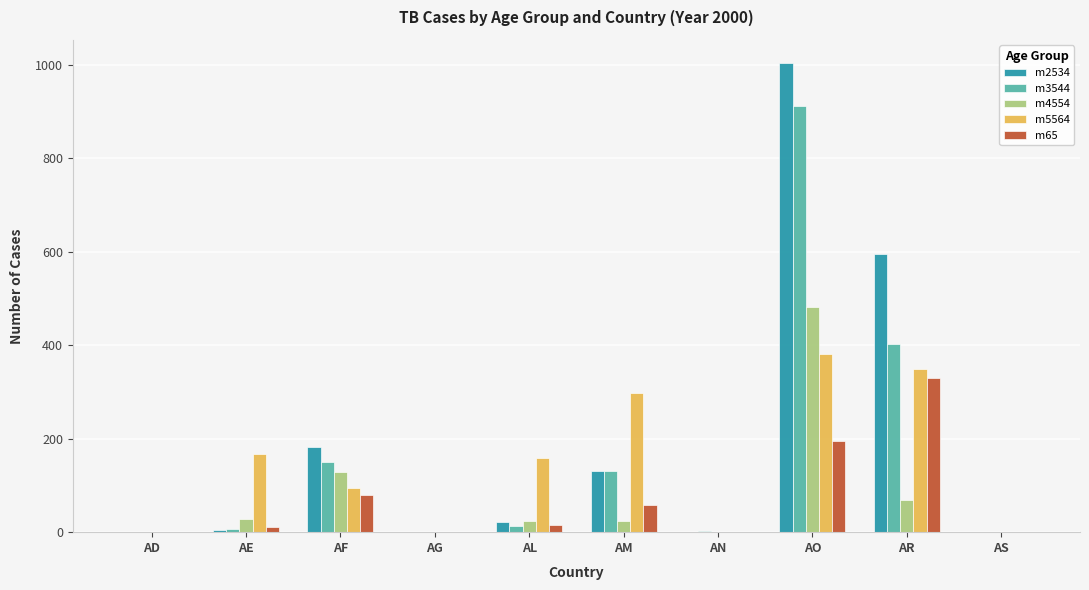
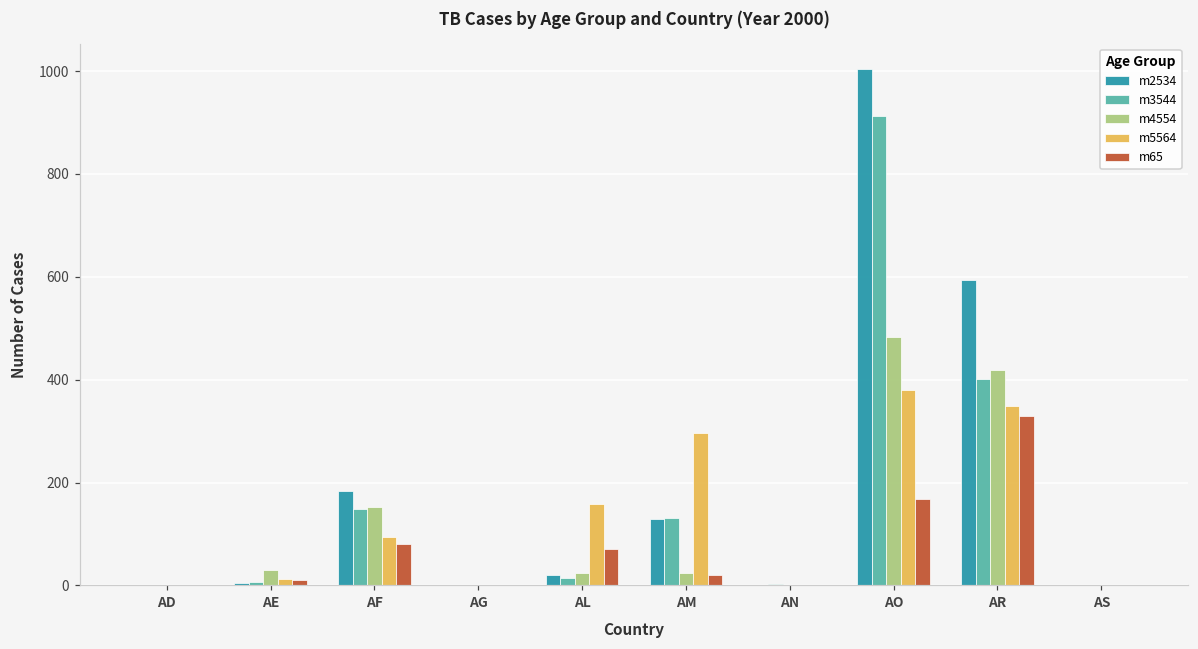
m5564, AE: 170 -> 10
m4554, AF: 130 -> 150
m65, AL: 20 -> 70
m65, AM: 60 -> 20
m65, AO: 190 -> 170
m4554, AR: 70 -> 420
